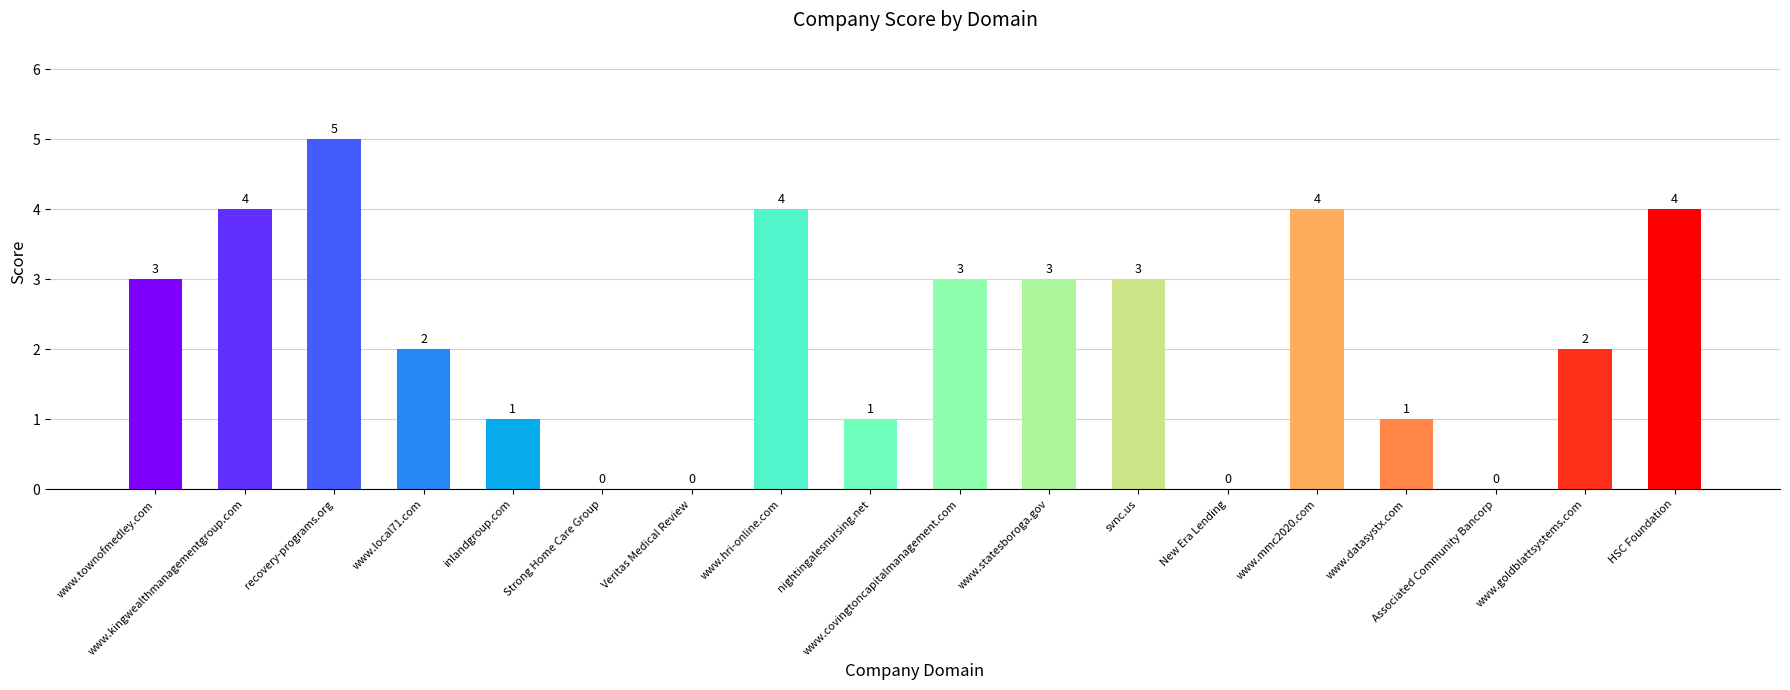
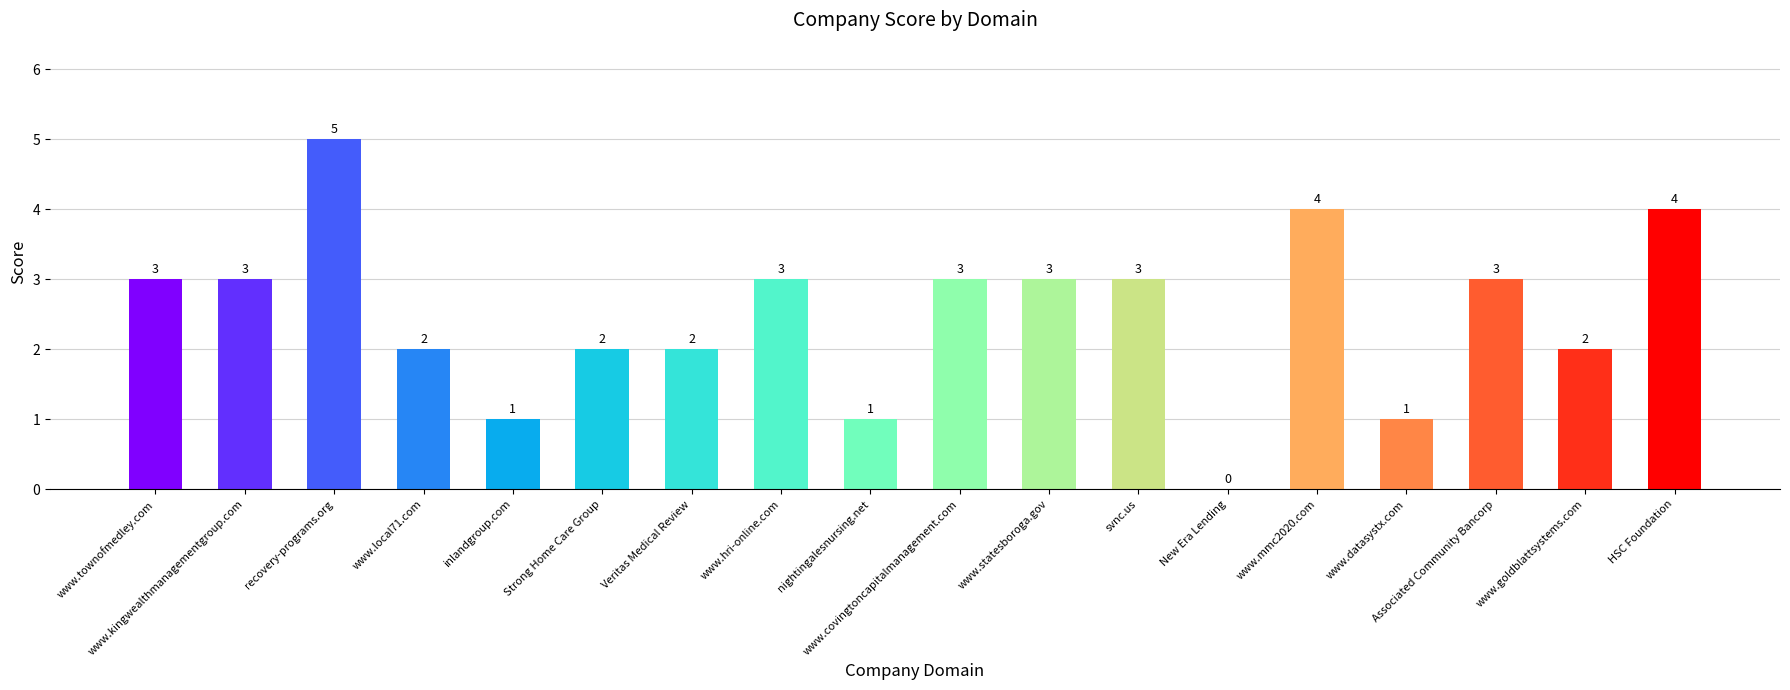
www.kingwealthmanagementgroup.com: 4 -> 3
Strong Home Care Group: 0 -> 2
Veritas Medical Review: 0 -> 2
www.hri-online.com: 4 -> 3
Associated Community Bancorp: 0 -> 3
